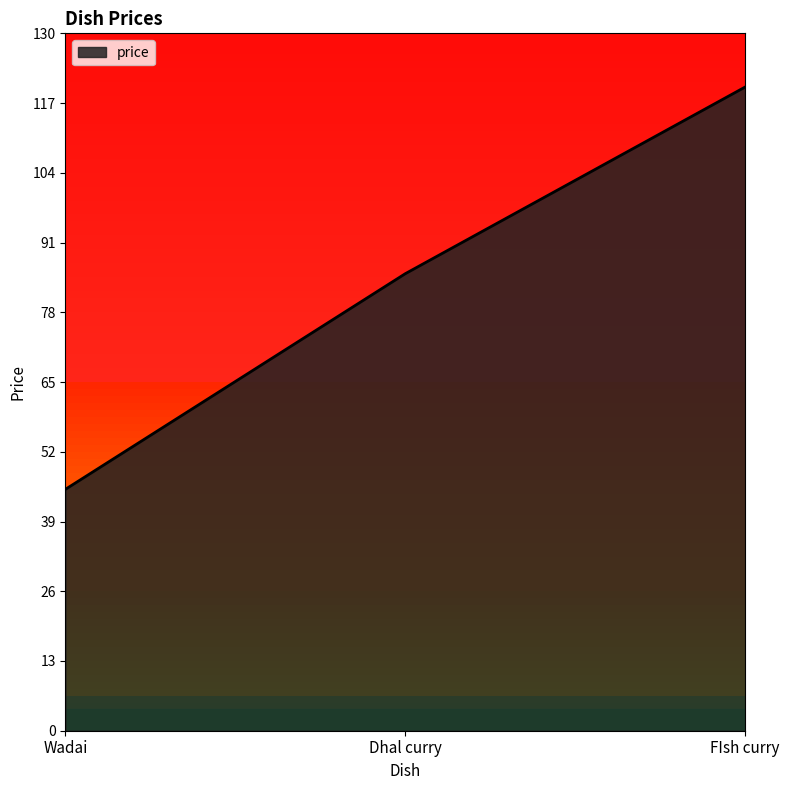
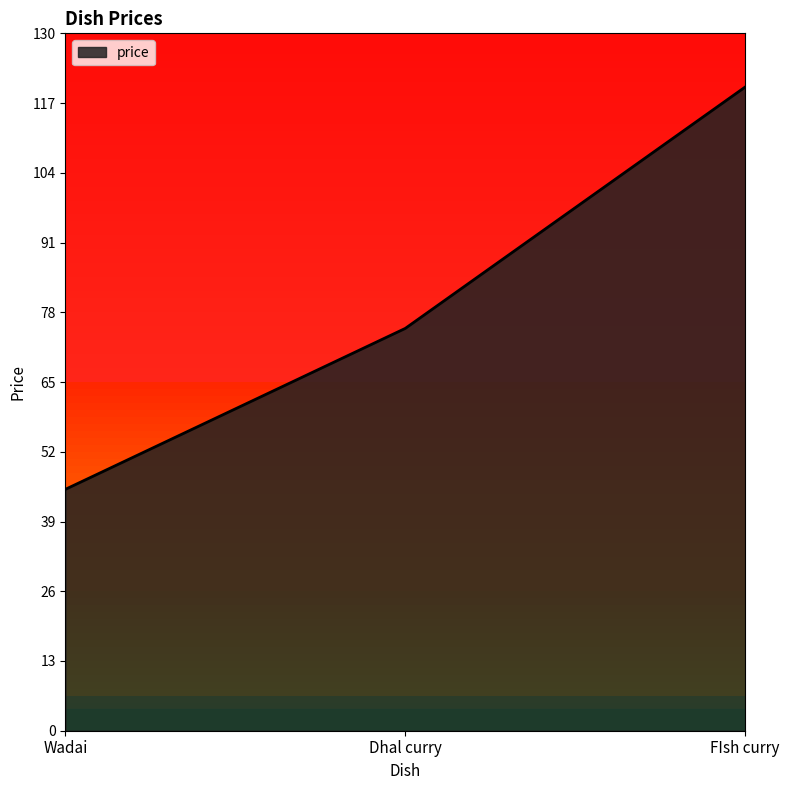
Dhal curry: 85 -> 75
